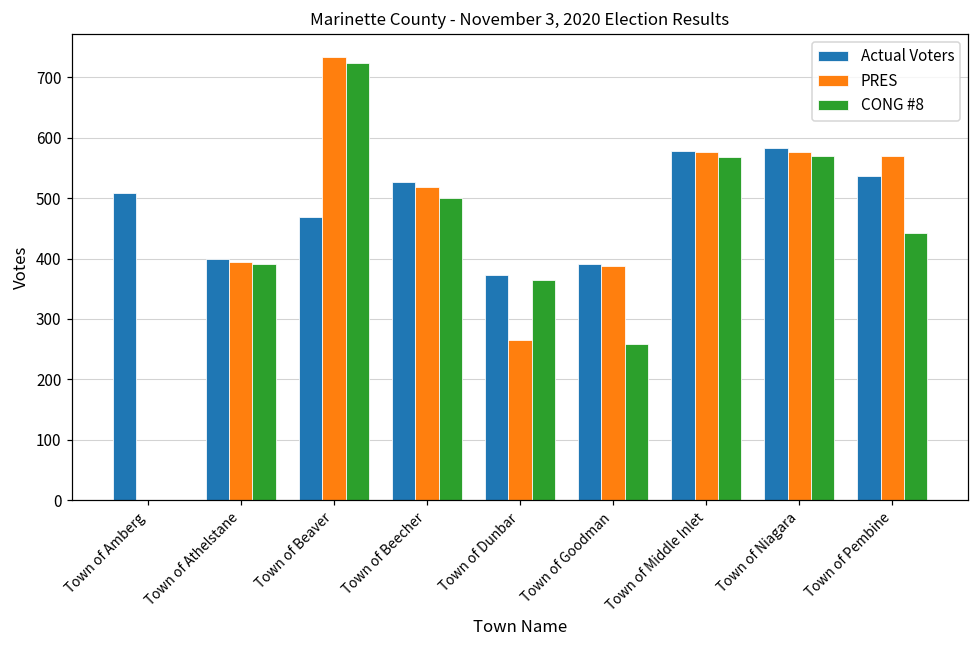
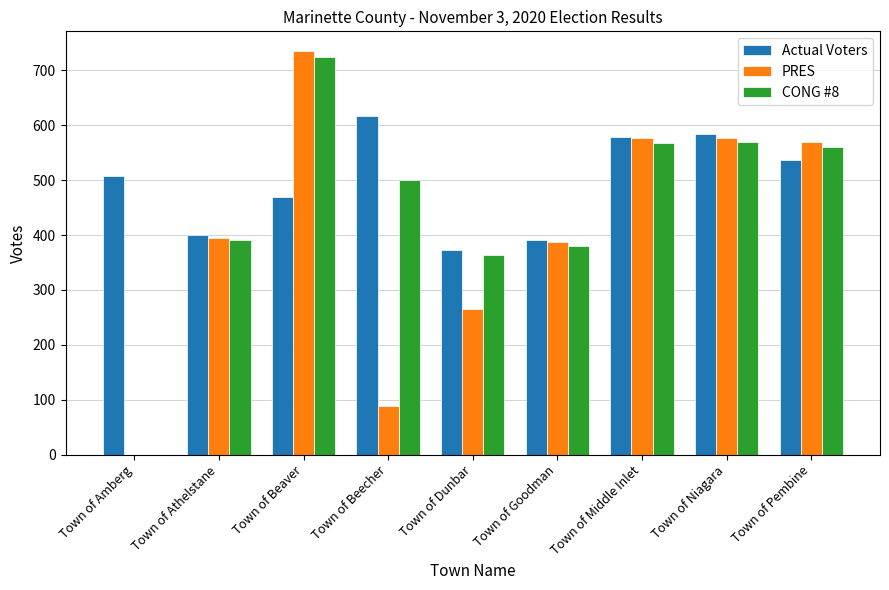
Actual Voters, Town of Beecher: 530 -> 620
PRES, Town of Beecher: 520 -> 90
CONG #8, Town of Goodman: 260 -> 380
CONG #8, Town of Pembine: 440 -> 560
